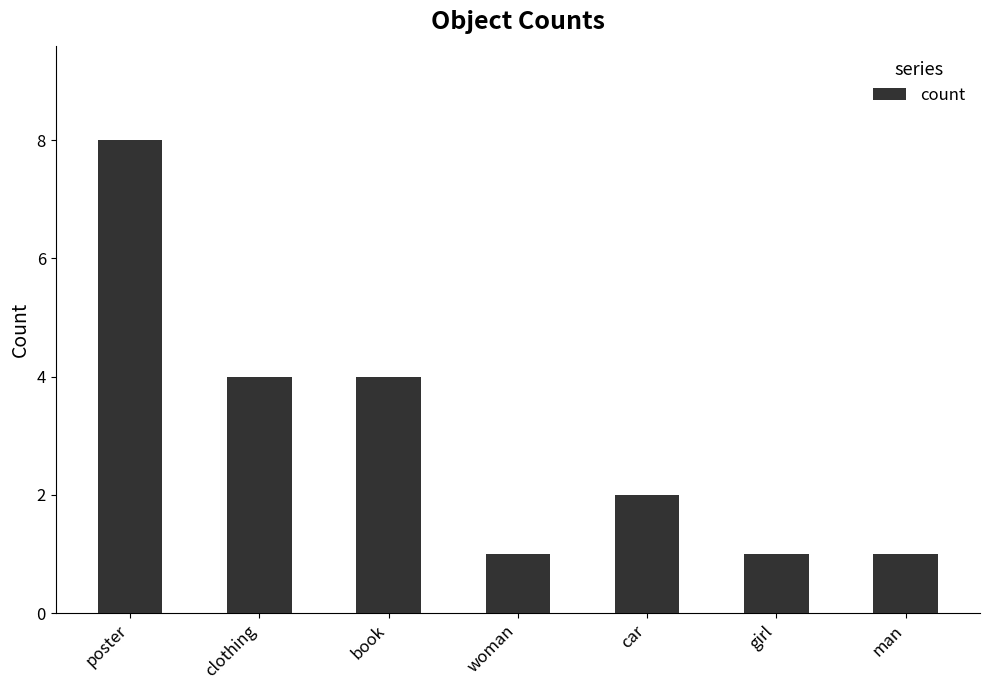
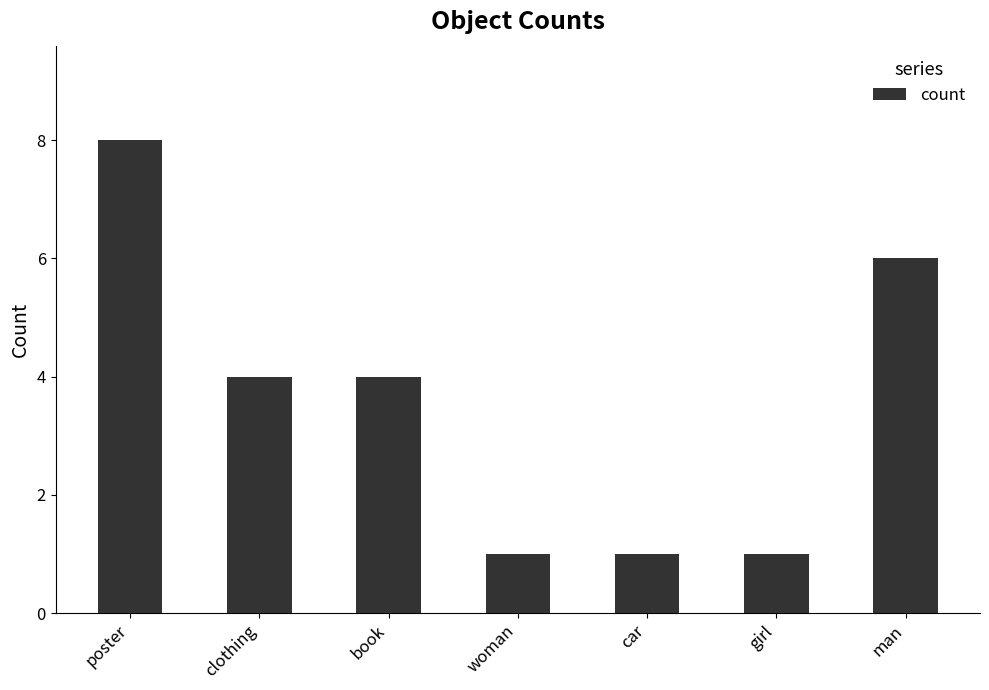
car: 2 -> 1
man: 1 -> 6
